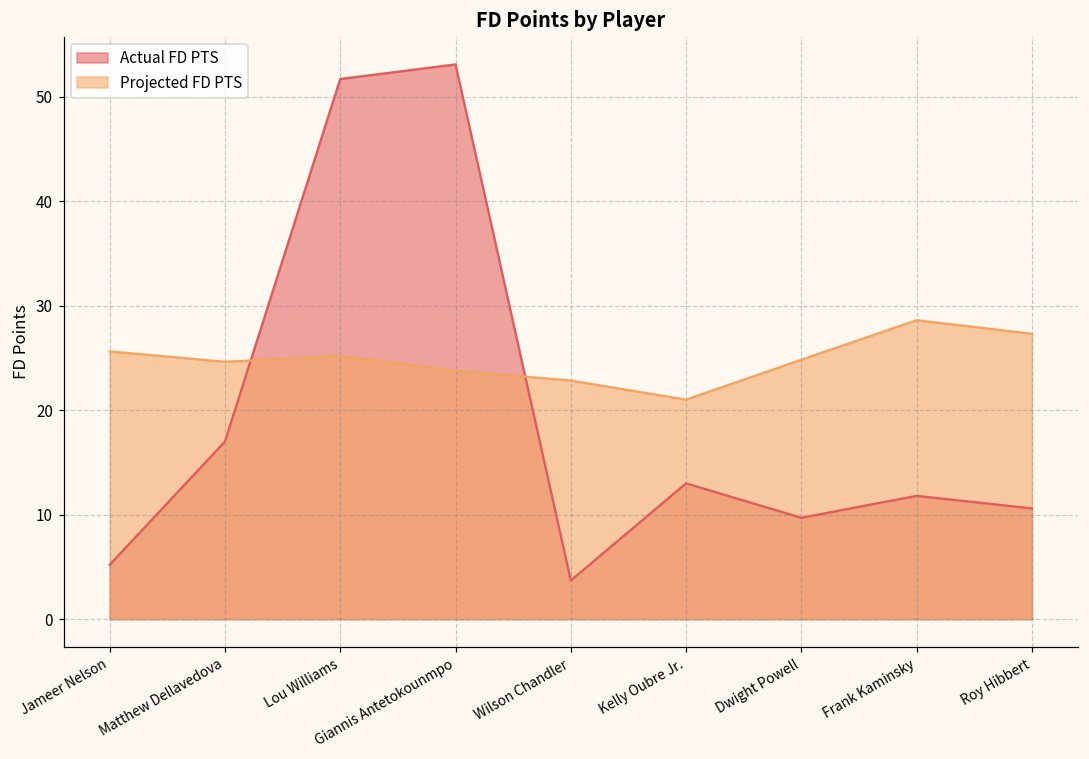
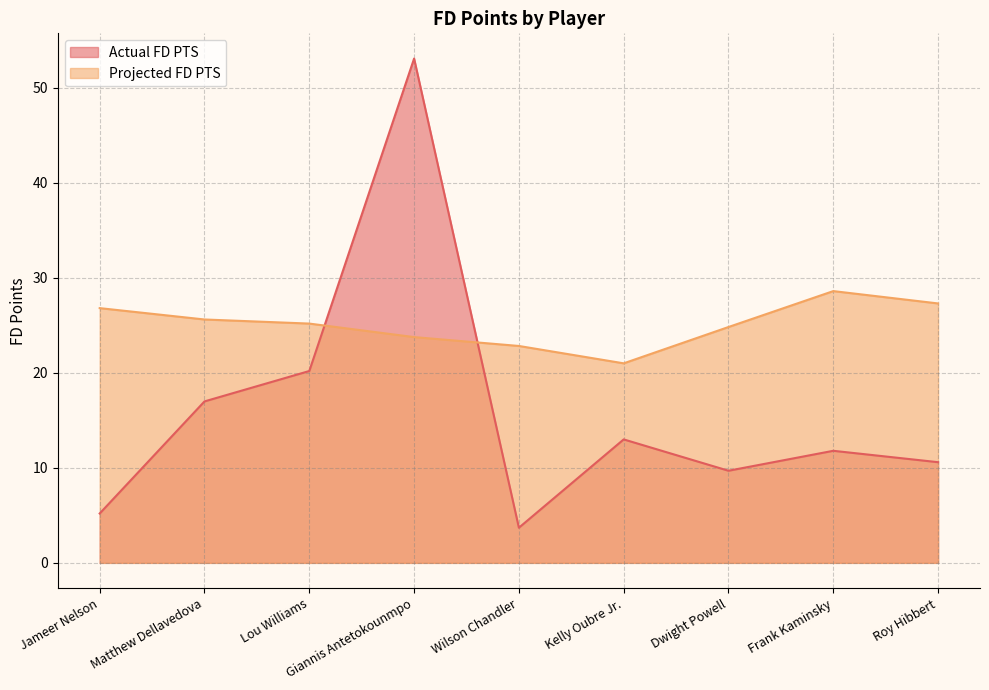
Projected FD PTS, Jameer Nelson: 26 -> 27
Projected FD PTS, Matthew Dellavedova: 25 -> 26
Actual FD PTS, Lou Williams: 52 -> 20
